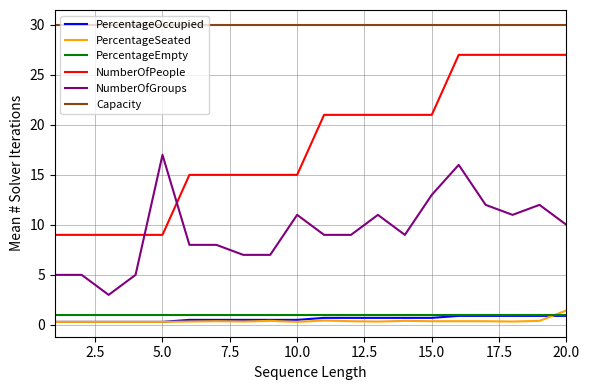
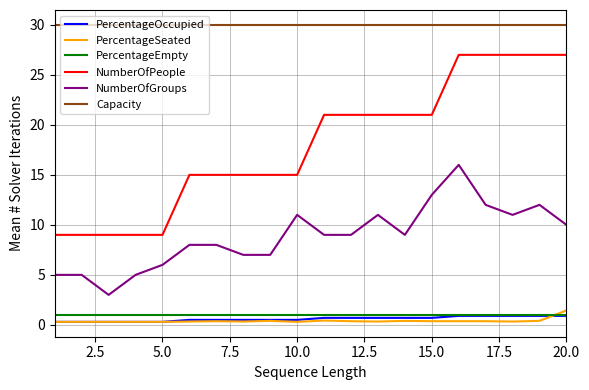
NumberOfGroups, 5.0: 17 -> 6
